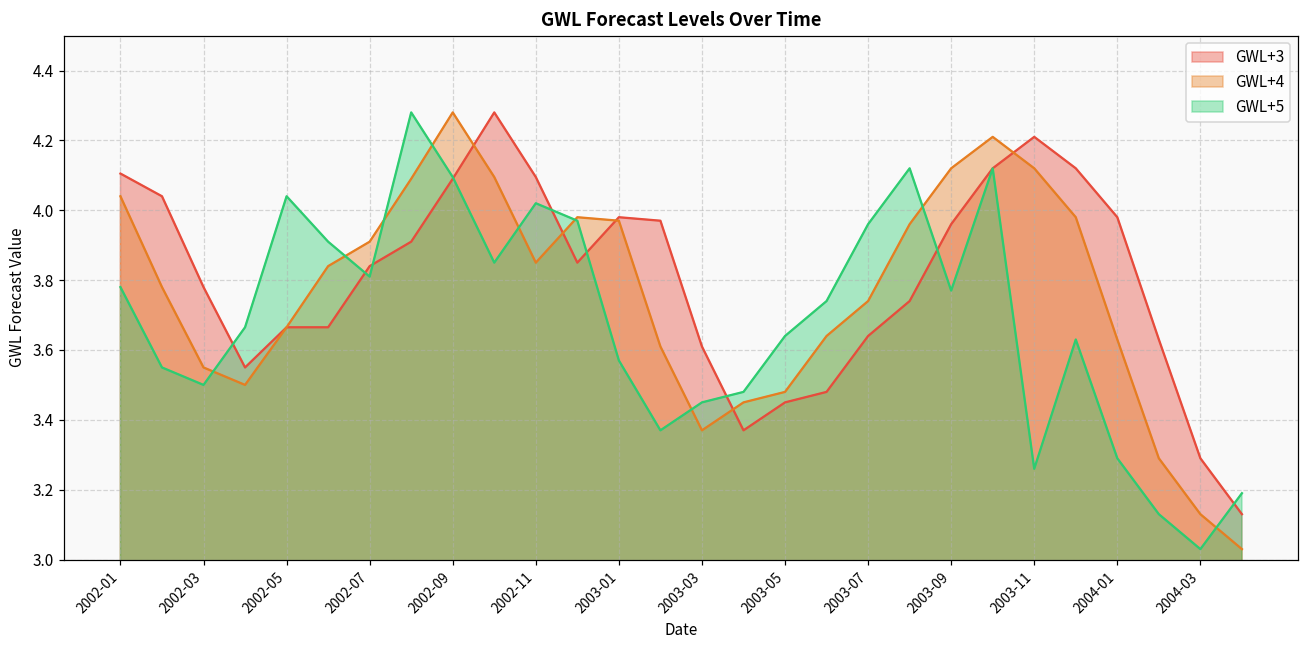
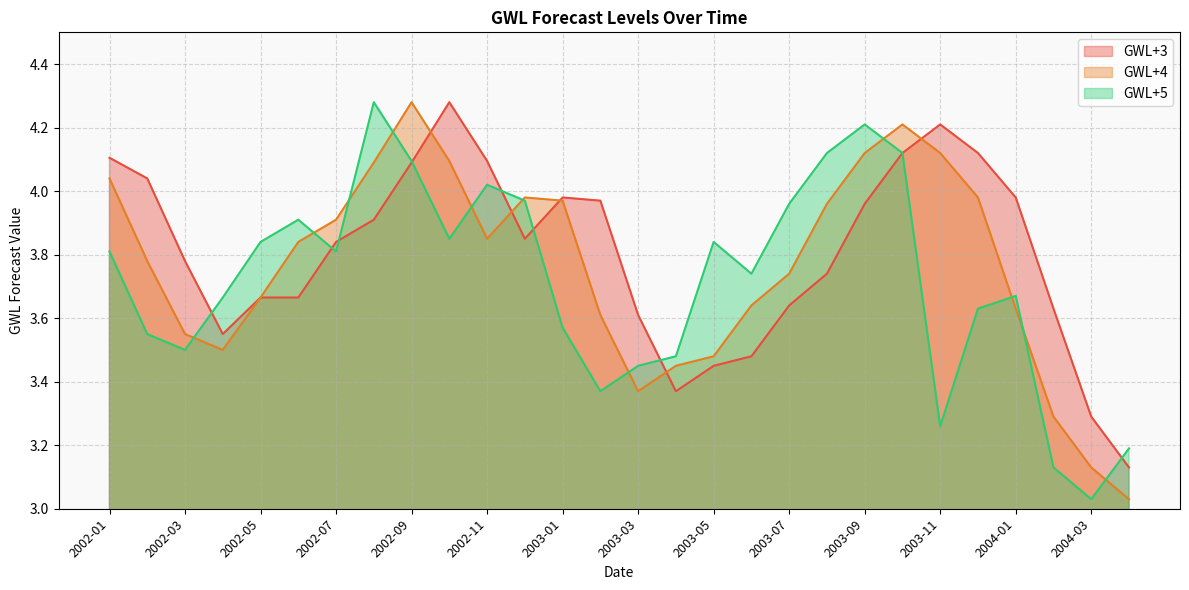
GWL+5, 2002-01: 3.78 -> 3.81
GWL+5, 2002-05: 4.04 -> 3.84
GWL+5, 2003-05: 3.64 -> 3.84
GWL+5, 2003-09: 3.77 -> 4.21
GWL+5, 2004-01: 3.29 -> 3.67
